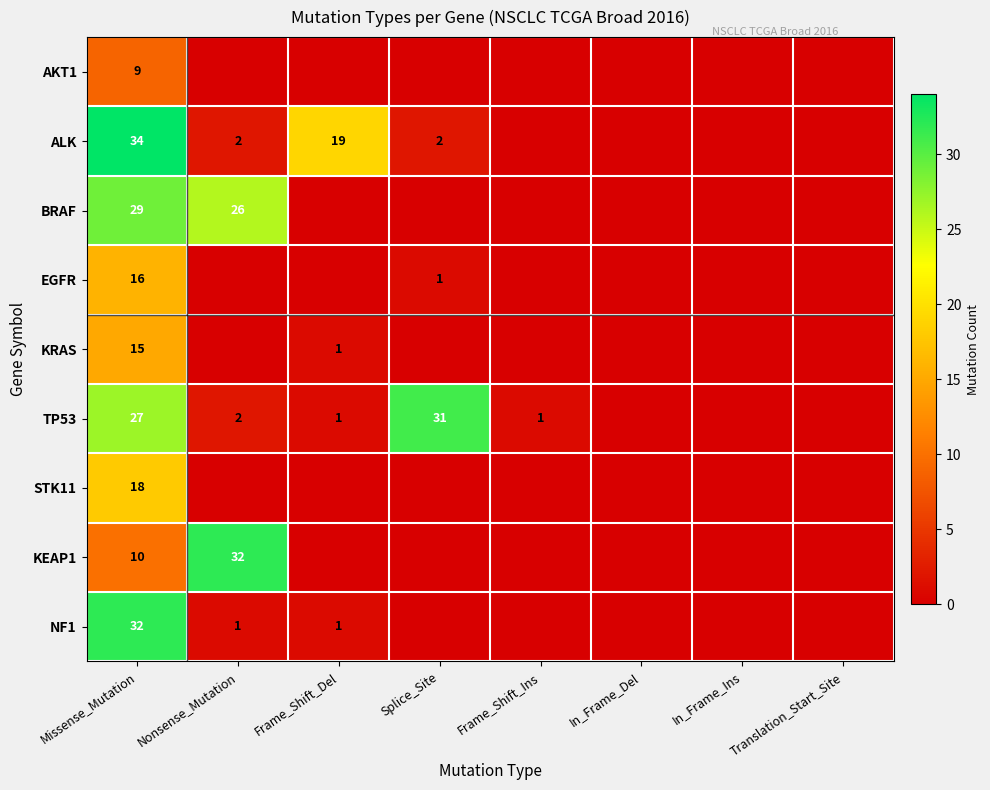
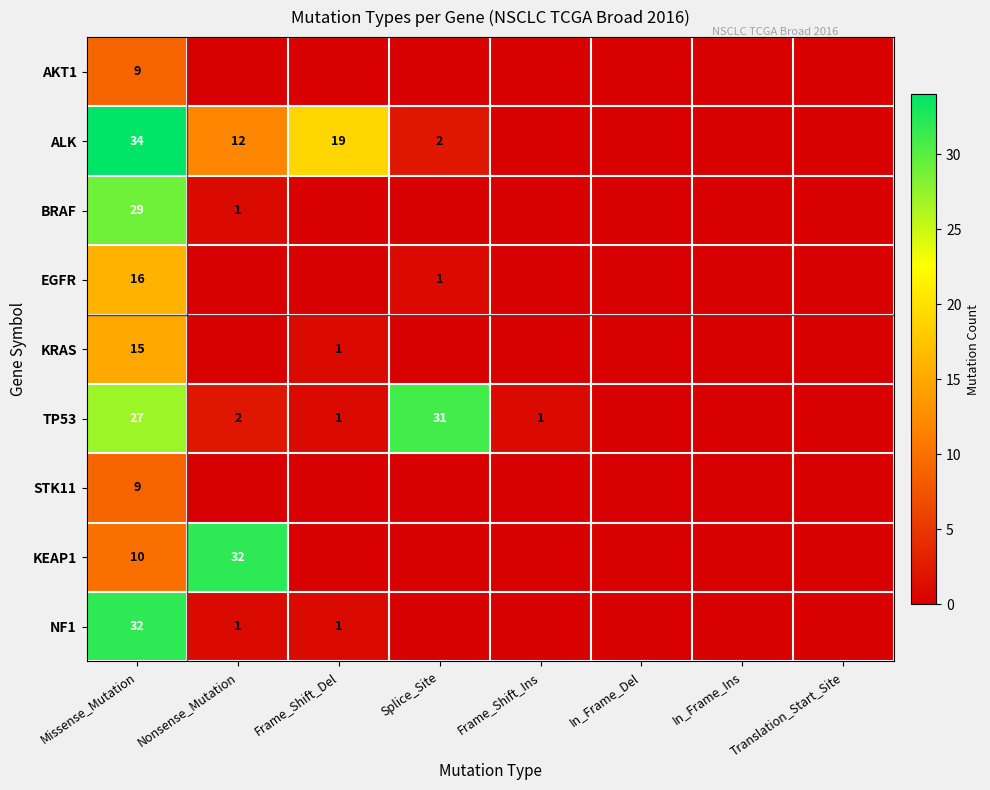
ALK, Nonsense_Mutation: 2 -> 12
BRAF, Nonsense_Mutation: 26 -> 1
STK11, Missense_Mutation: 18 -> 9
